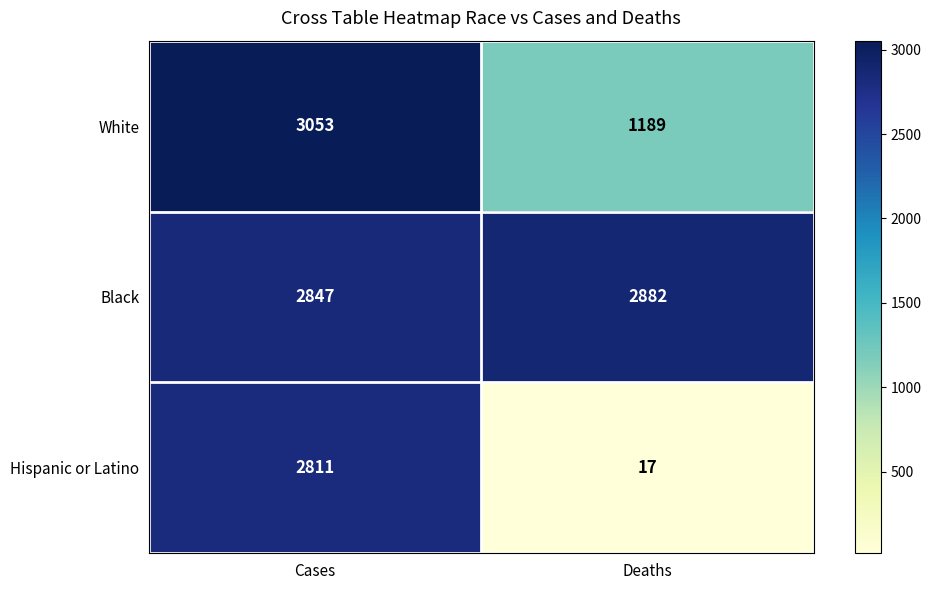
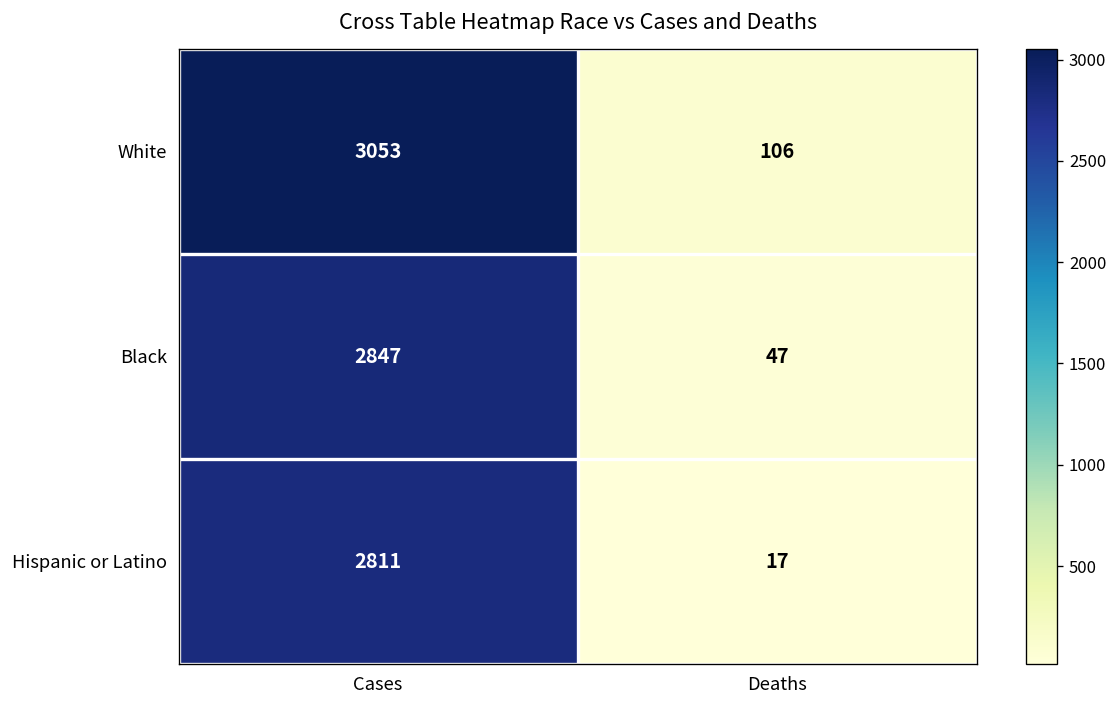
White, Deaths: 1189 -> 106
Black, Deaths: 2882 -> 47
